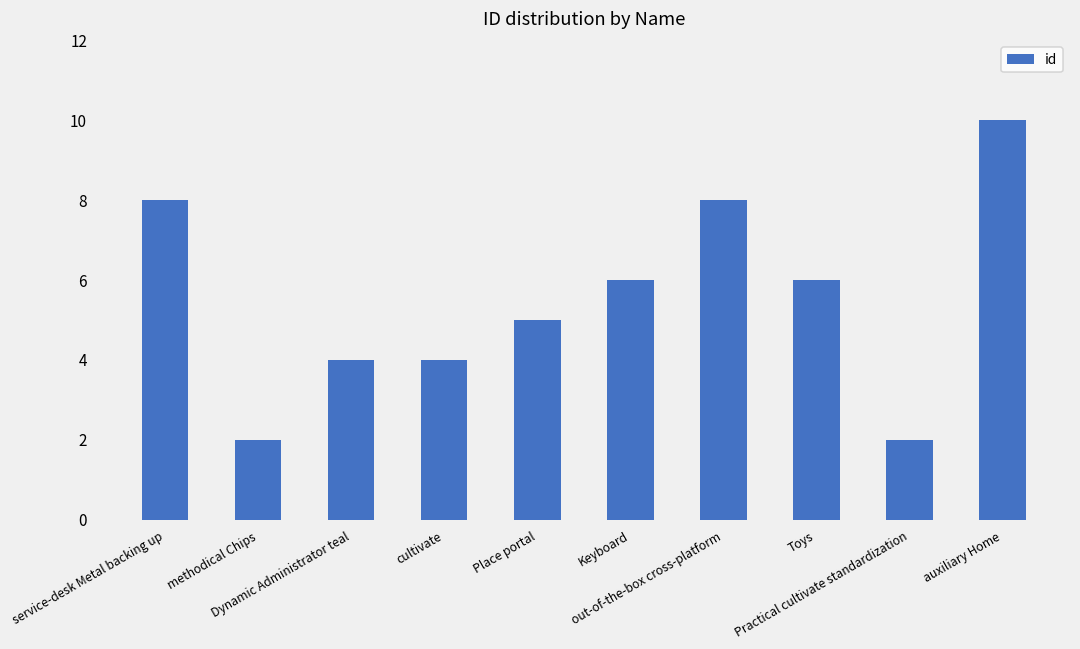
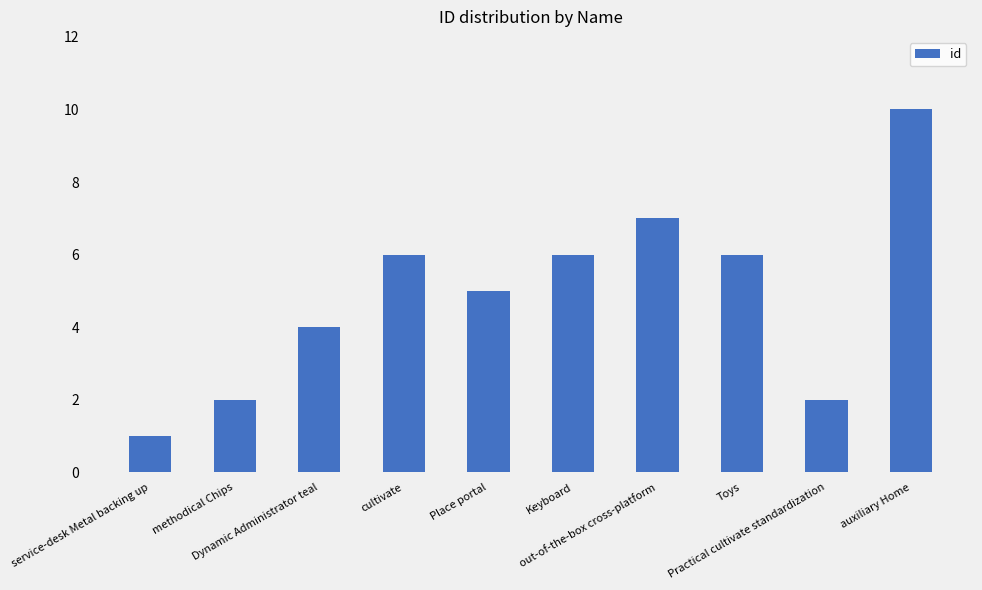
service-desk Metal backing up: 8 -> 1
cultivate: 4 -> 6
out-of-the-box cross-platform: 8 -> 7
